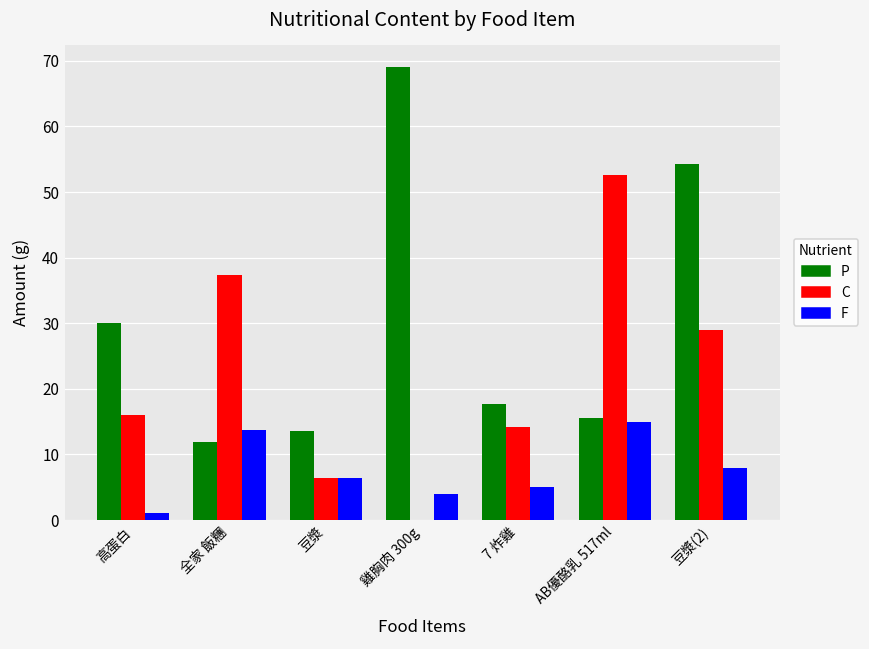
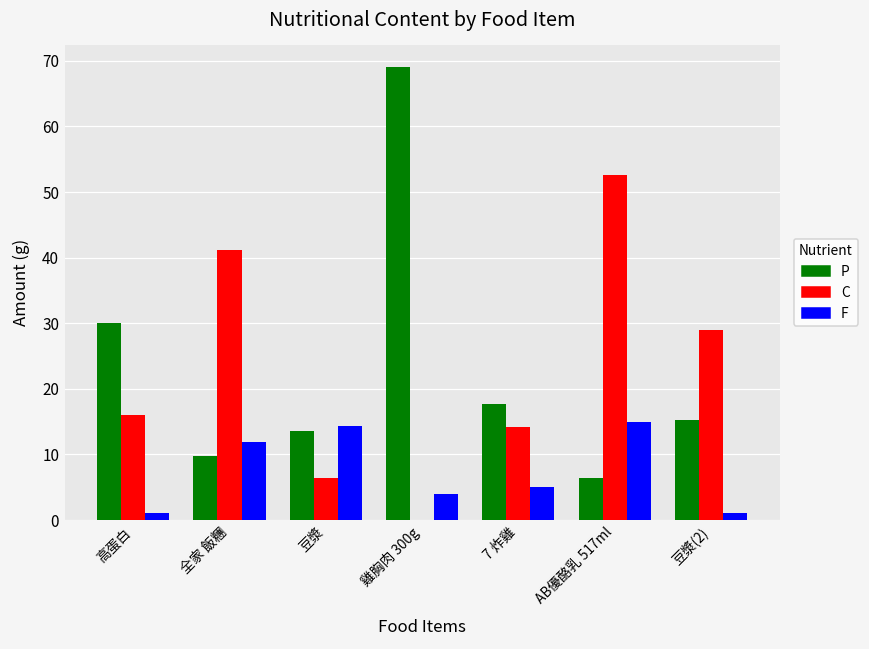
P, 全家 飯糰: 12 -> 10
C, 全家 飯糰: 37 -> 41
F, 全家 飯糰: 14 -> 12
F, 豆漿: 6 -> 14
P, AB優酪乳 517ml: 16 -> 6
P, 豆漿(2): 54 -> 15
F, 豆漿(2): 8 -> 1
